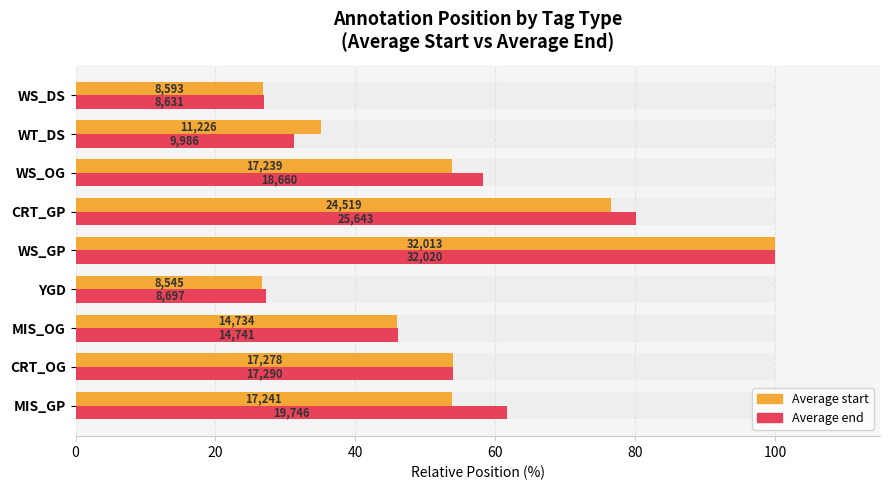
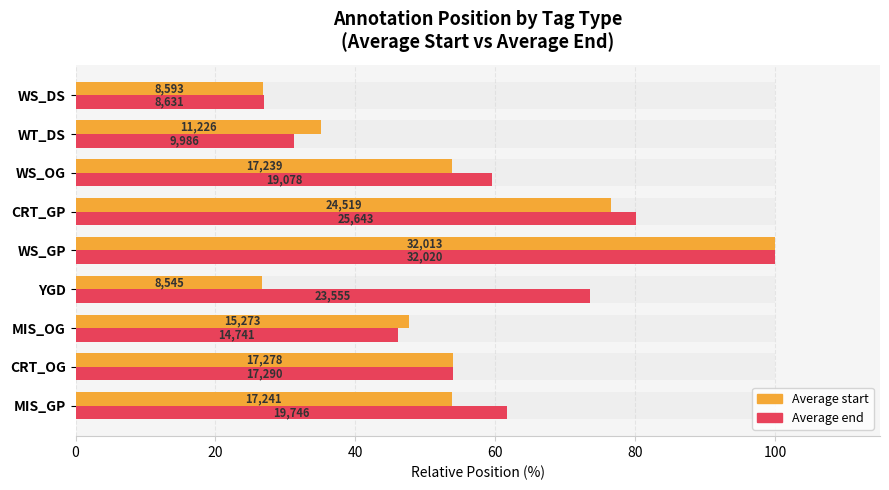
Average end, WS_OG: 18,660 -> 19,078
Average end, YGD: 8,697 -> 23,555
Average start, MIS_OG: 14,734 -> 15,273
